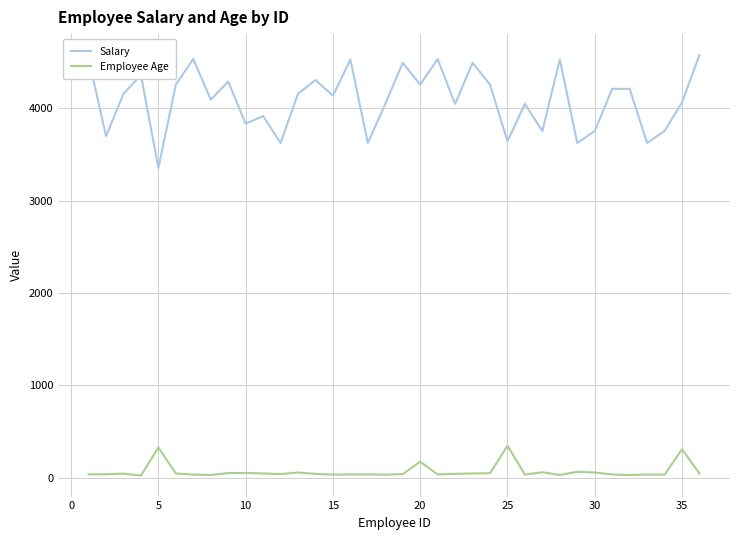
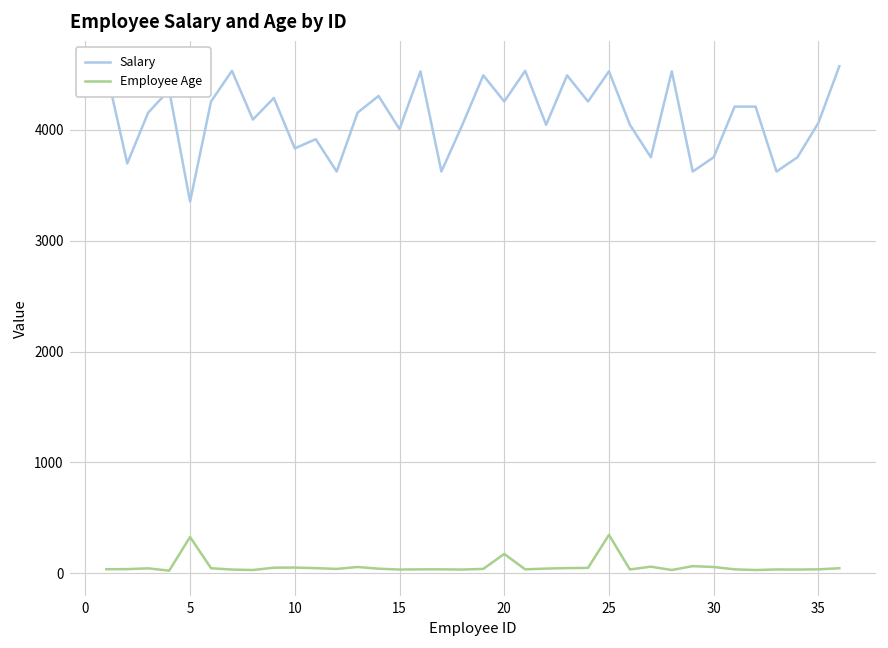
Salary, 15: 4100 -> 4000
Salary, 25: 3600 -> 4500
Employee Age, 35: 300 -> 0
